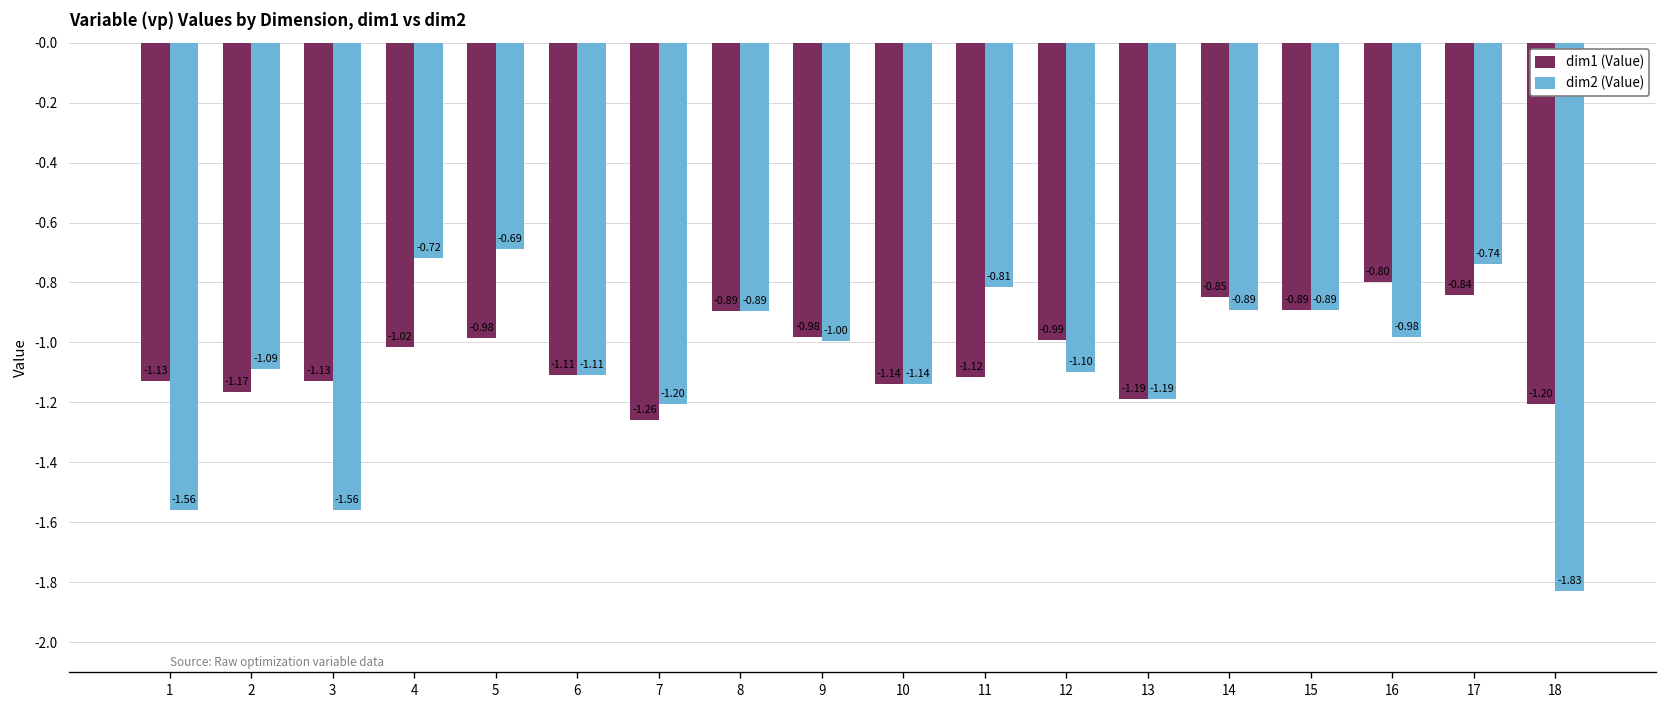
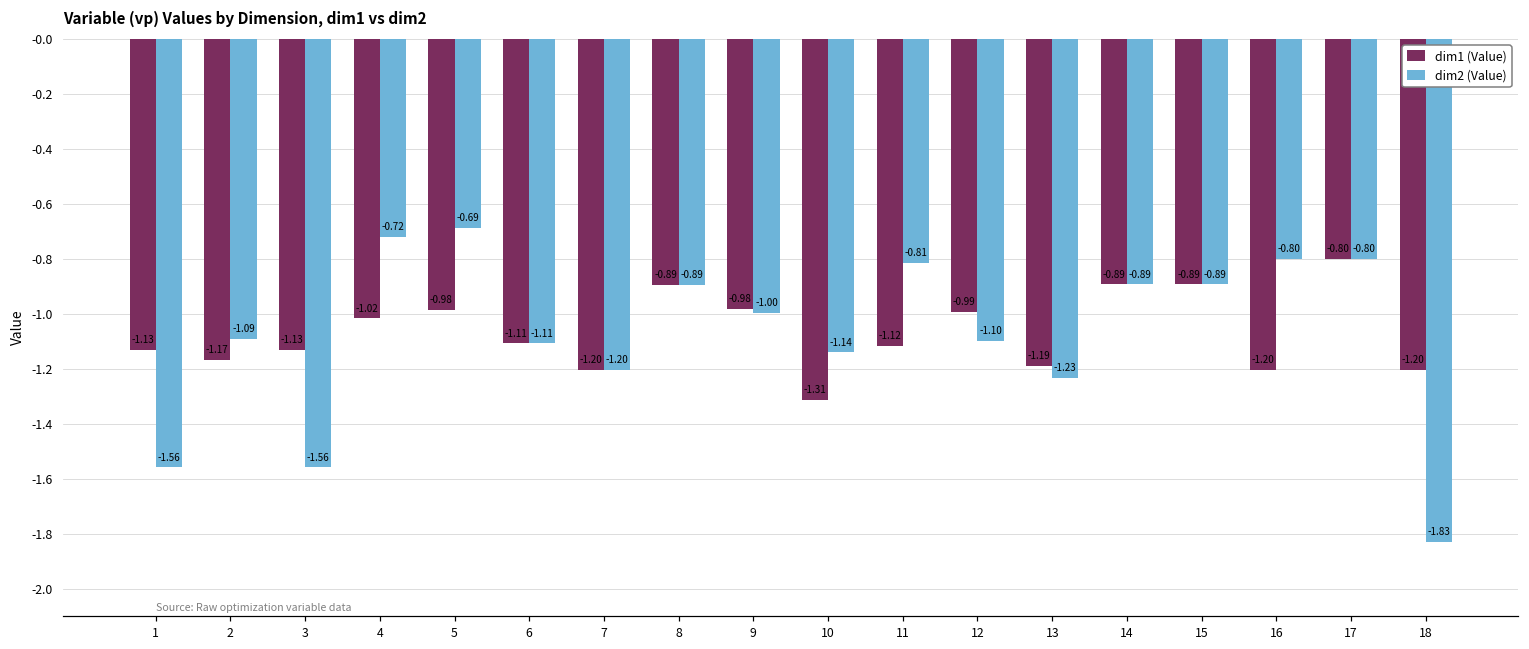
dim1 (Value), 7: -1.26 -> -1.20
dim1 (Value), 10: -1.14 -> -1.31
dim2 (Value), 13: -1.19 -> -1.23
dim1 (Value), 14: -0.85 -> -0.89
dim1 (Value), 16: -0.80 -> -1.20
dim2 (Value), 16: -0.98 -> -0.80
dim1 (Value), 17: -0.84 -> -0.80
dim2 (Value), 17: -0.74 -> -0.80
